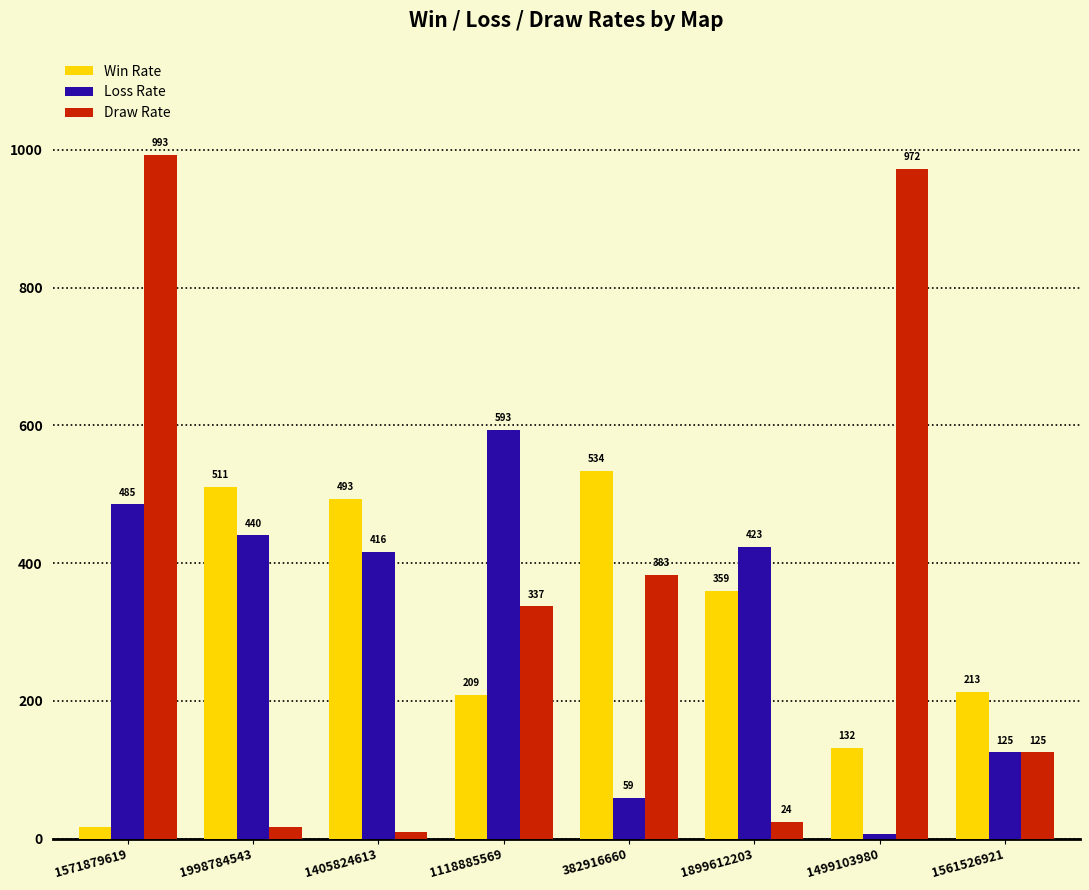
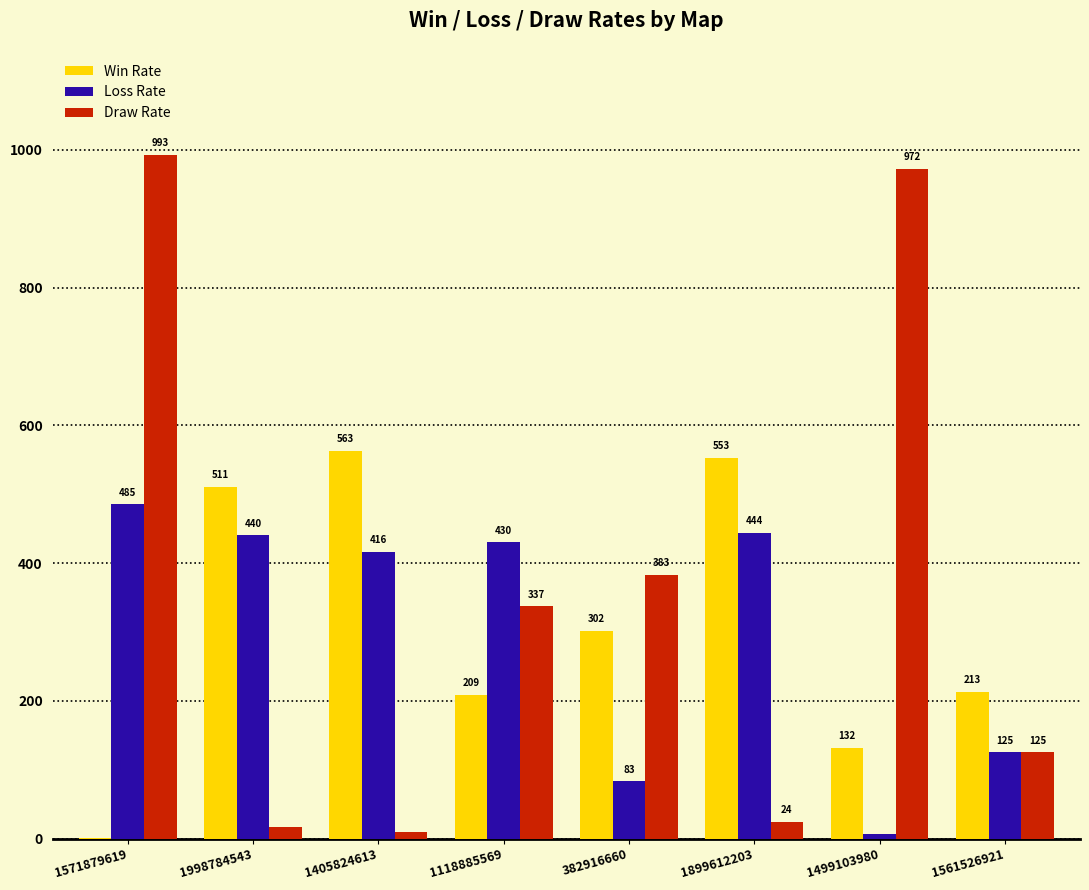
Win Rate, 1571879619: 20 -> 0
Win Rate, 1405824613: 493 -> 563
Loss Rate, 1118885569: 593 -> 430
Win Rate, 382916660: 534 -> 302
Loss Rate, 382916660: 59 -> 83
Win Rate, 1899612203: 359 -> 553
Loss Rate, 1899612203: 423 -> 444
